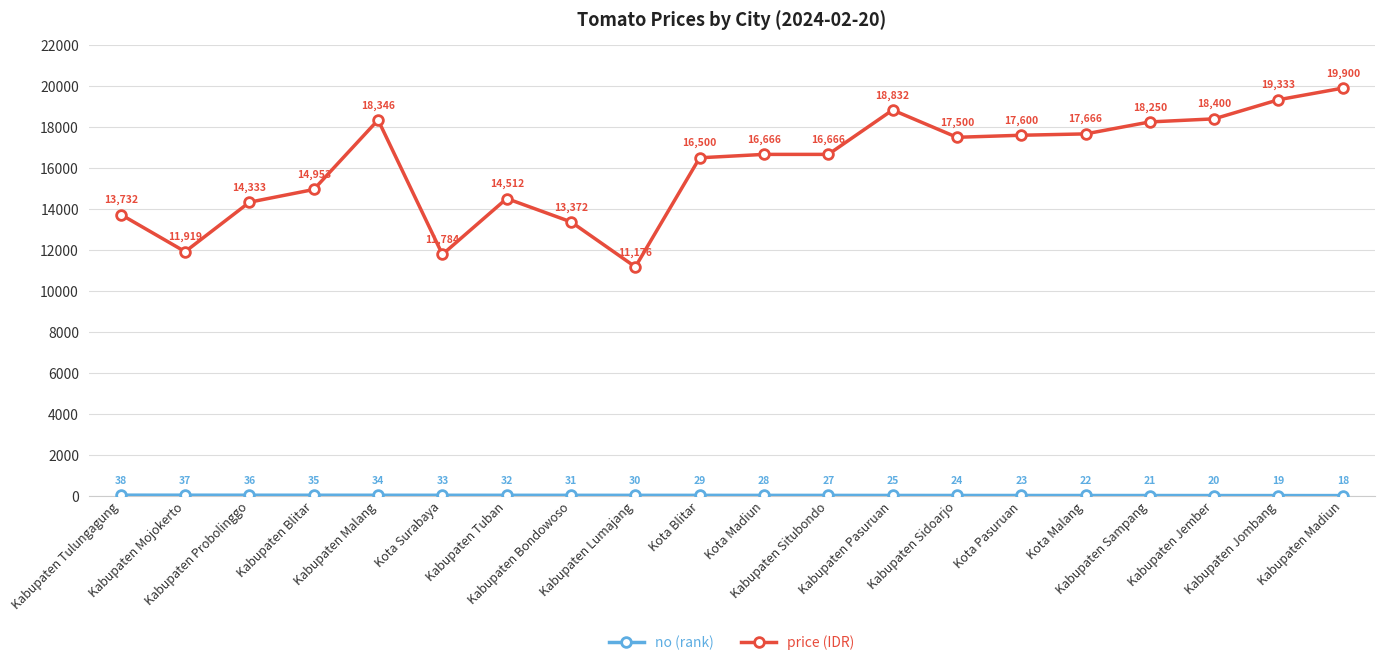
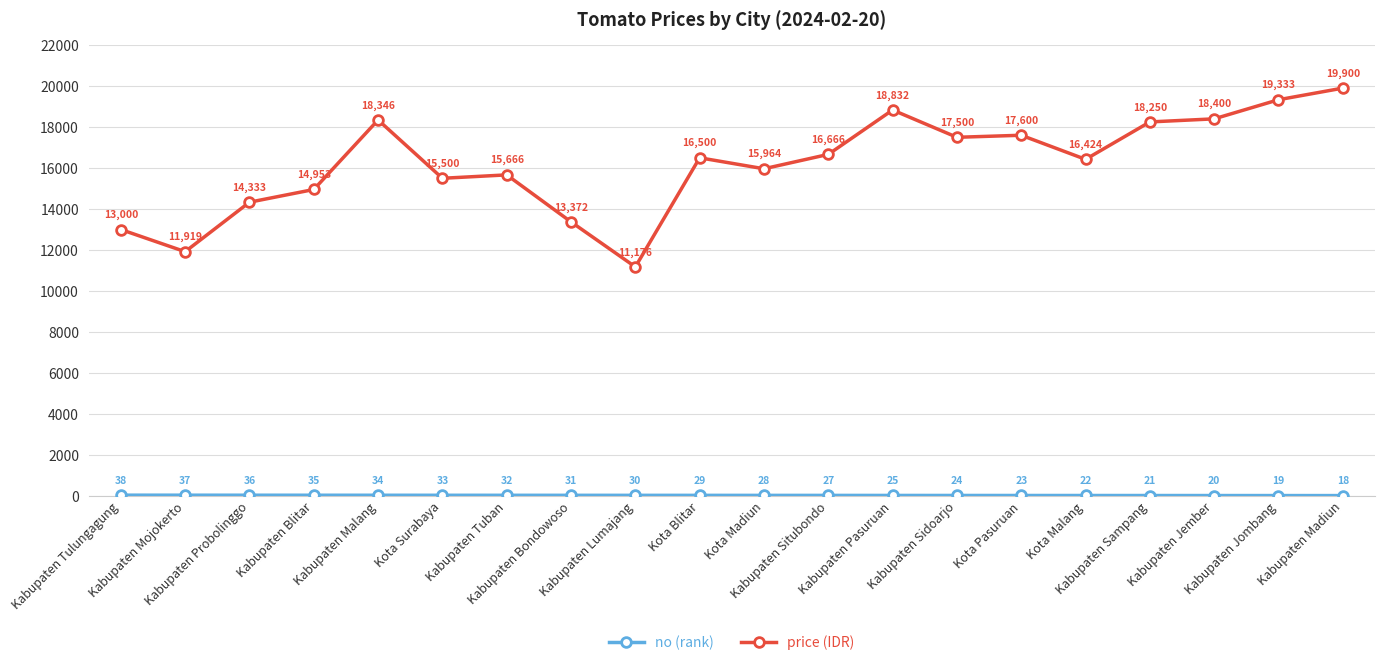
price (IDR), Kabupaten Tulungagung: 13,732 -> 13,000
price (IDR), Kota Surabaya: 11,784 -> 15,500
price (IDR), Kabupaten Tuban: 14,512 -> 15,666
price (IDR), Kota Madiun: 16,666 -> 15,964
price (IDR), Kota Malang: 17,666 -> 16,424
